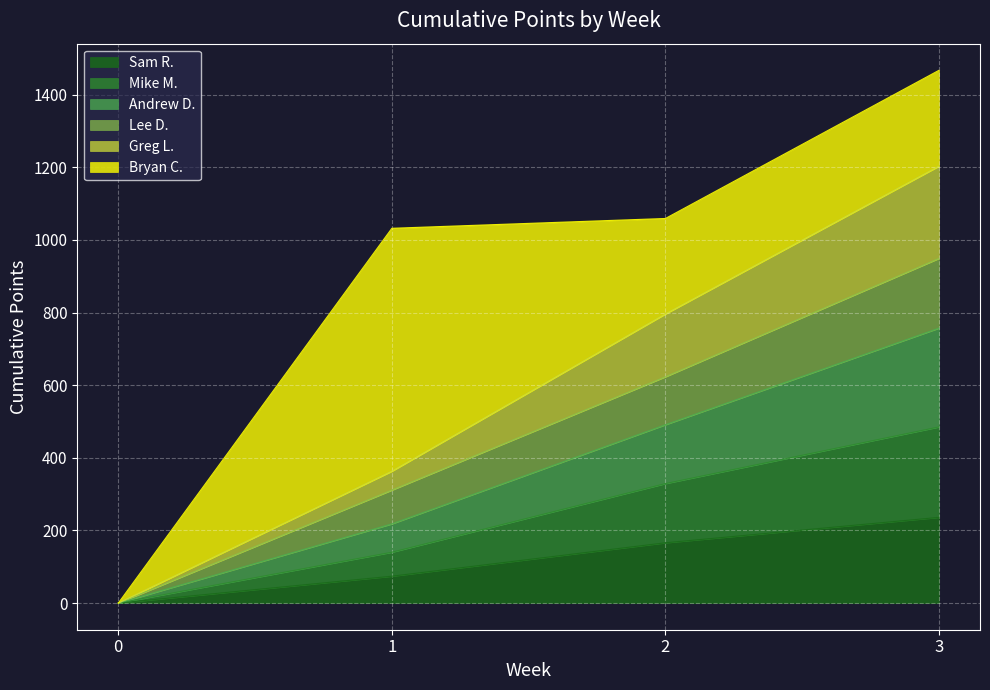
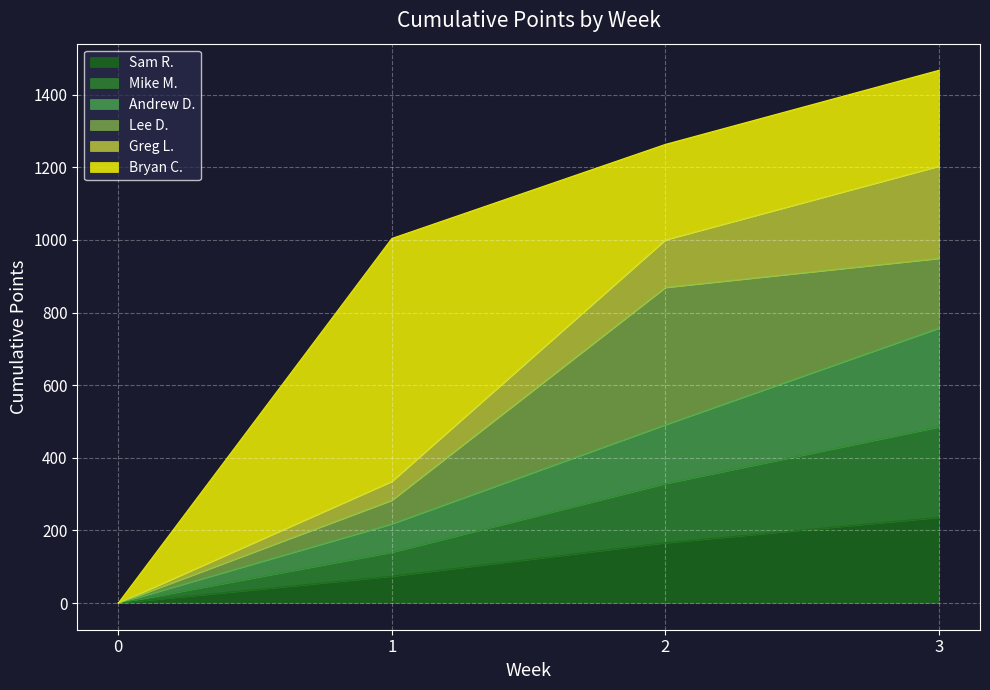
Lee D., 1: 90 -> 70
Lee D., 2: 130 -> 380
Greg L., 2: 170 -> 130
